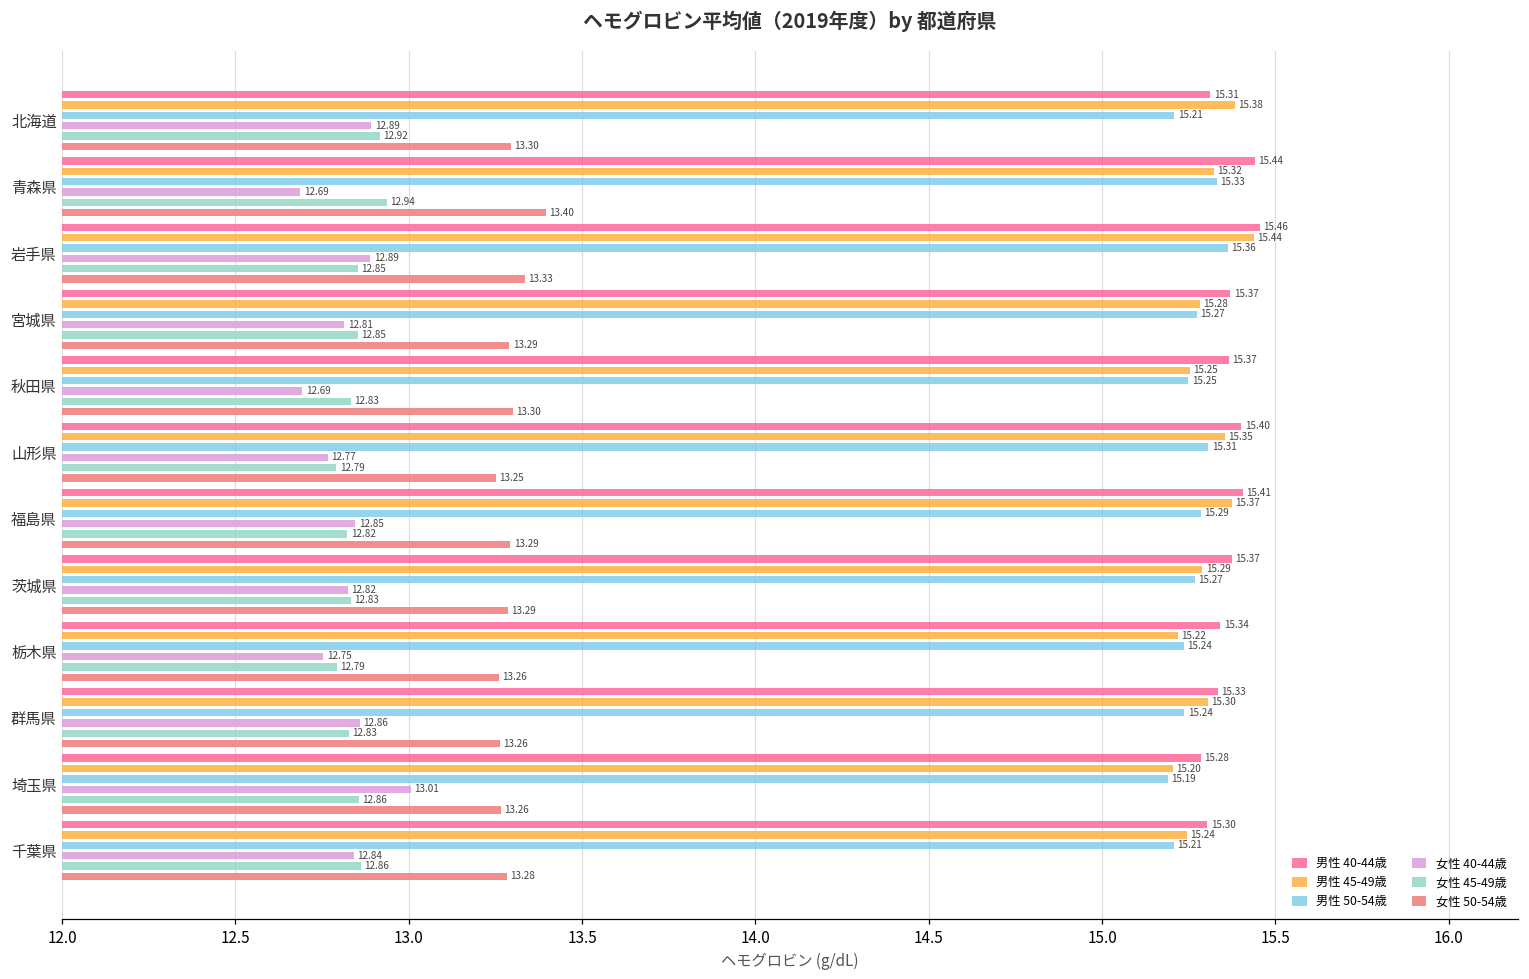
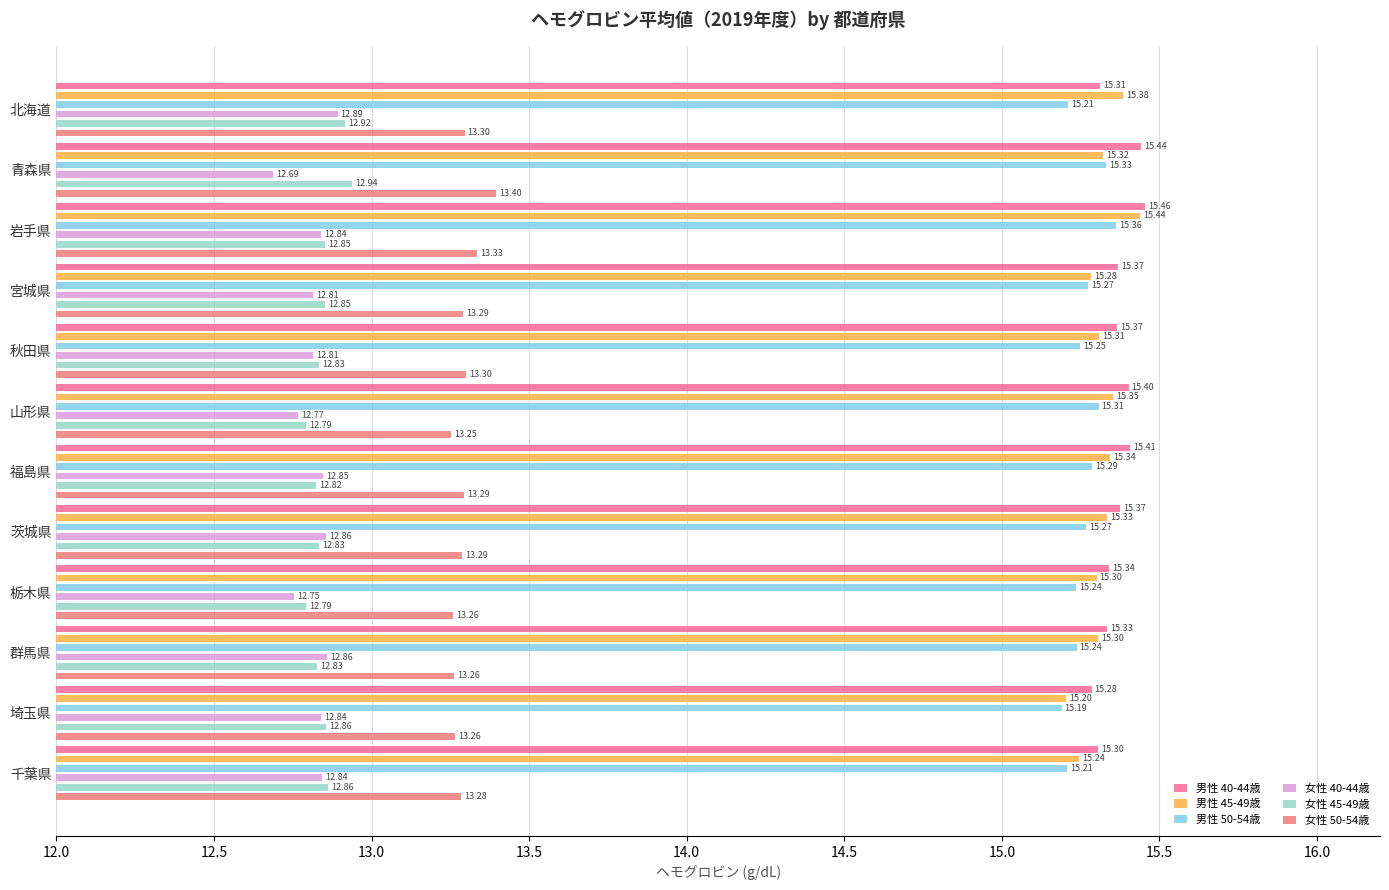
女性 40-44歳, 岩手県: 12.89 -> 12.84
男性 45-49歳, 秋田県: 15.25 -> 15.31
女性 40-44歳, 秋田県: 12.69 -> 12.81
男性 45-49歳, 福島県: 15.37 -> 15.34
男性 45-49歳, 茨城県: 15.29 -> 15.33
女性 40-44歳, 茨城県: 12.82 -> 12.86
男性 45-49歳, 栃木県: 15.22 -> 15.30
女性 40-44歳, 埼玉県: 13.01 -> 12.84
